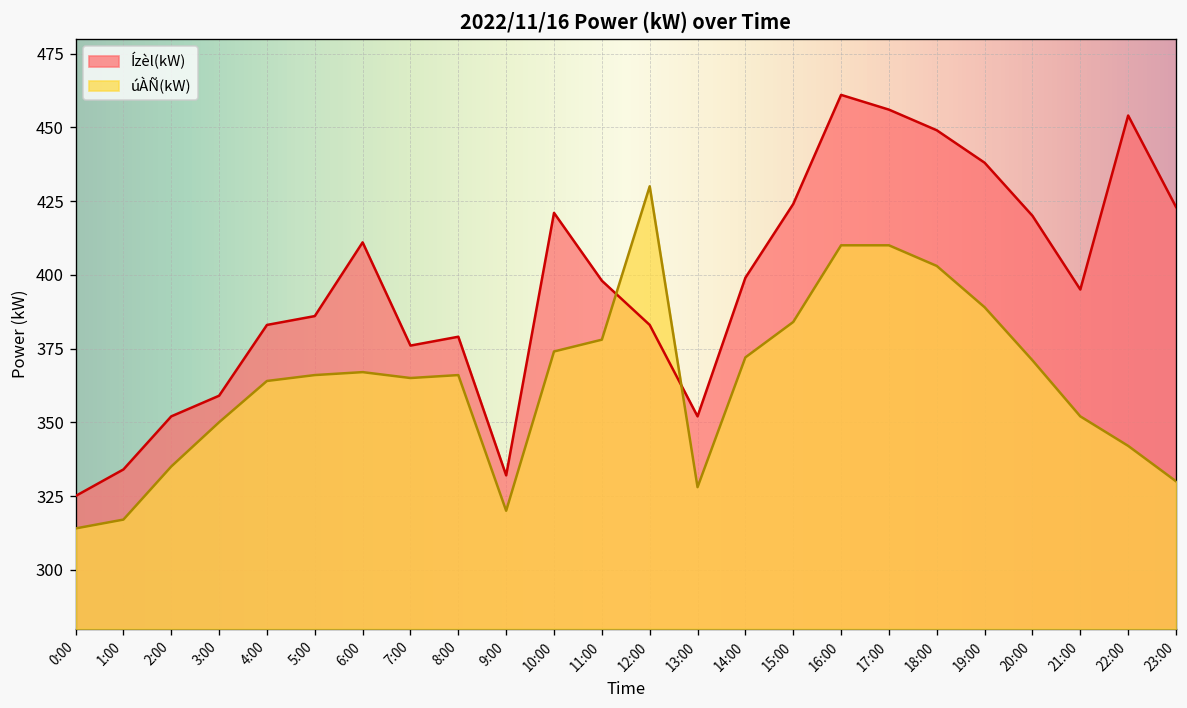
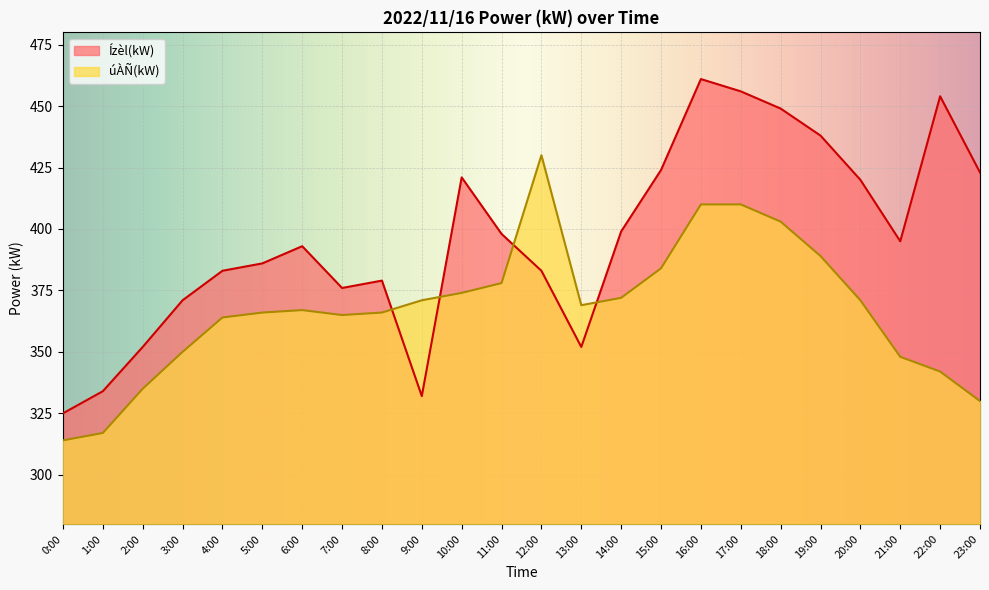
Ízèl(kW), 3:00: 359 -> 371
Ízèl(kW), 6:00: 411 -> 393
úÀÑ(kW), 9:00: 320 -> 371
úÀÑ(kW), 13:00: 328 -> 369
úÀÑ(kW), 21:00: 352 -> 348
